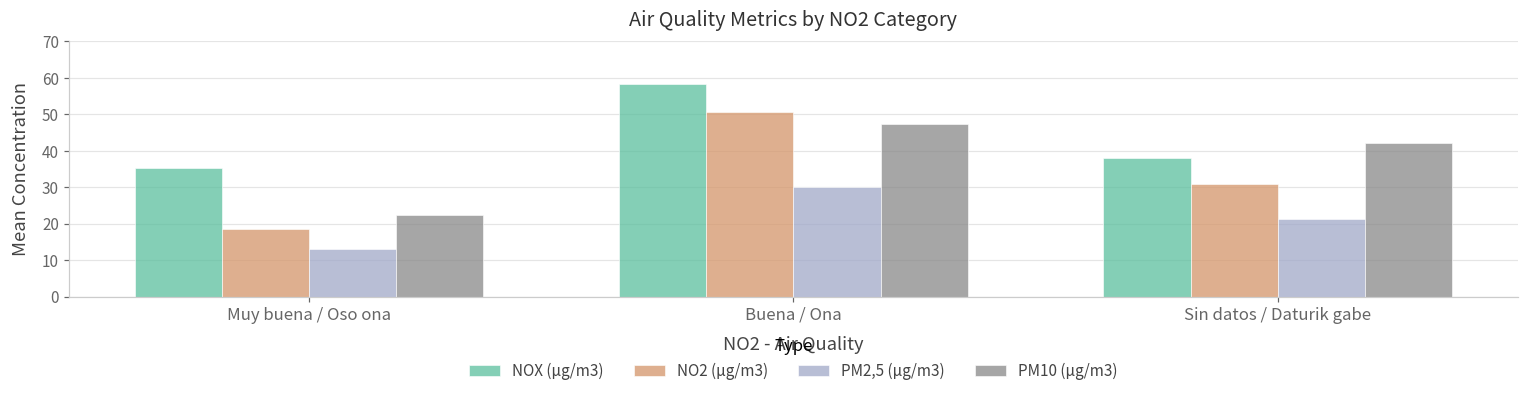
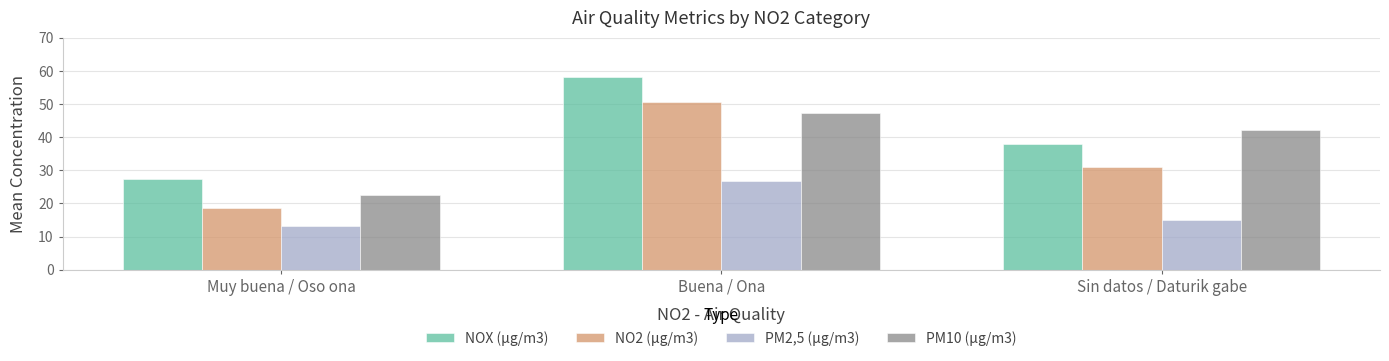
NOX (µg/m3), Muy buena / Oso ona: 35 -> 28
PM2,5 (µg/m3), Buena / Ona: 30 -> 27
PM2,5 (µg/m3), Sin datos / Daturik gabe: 21 -> 15
